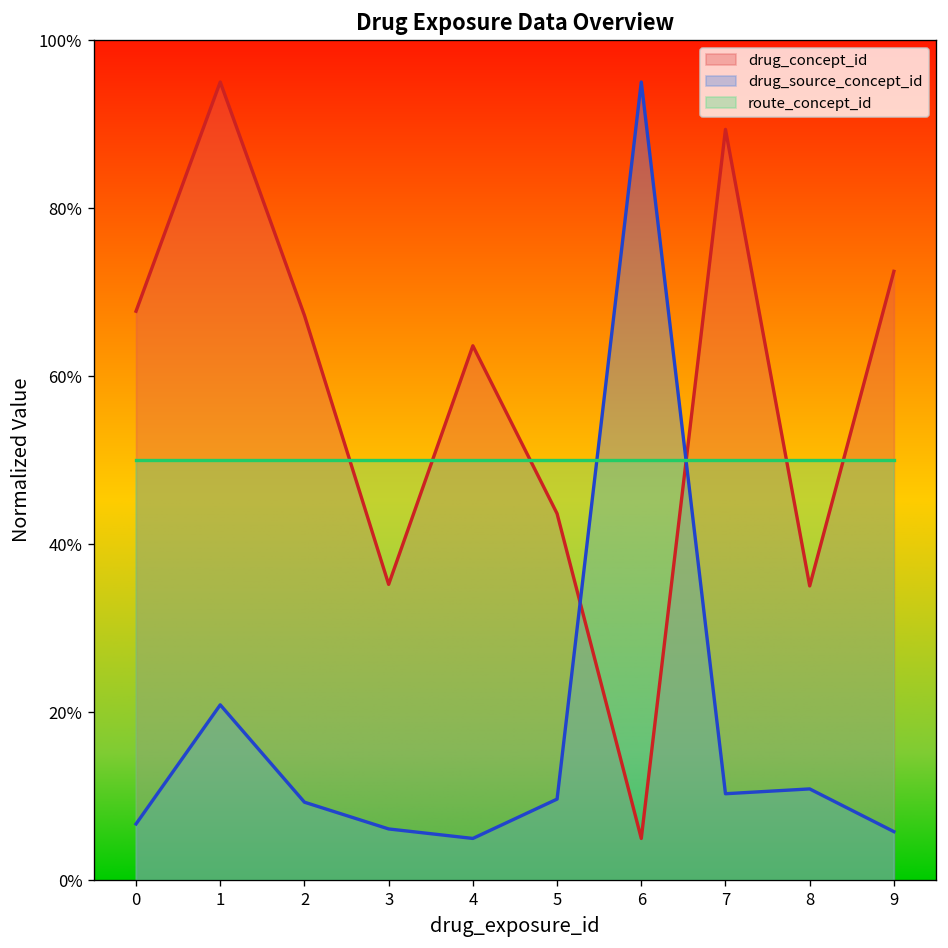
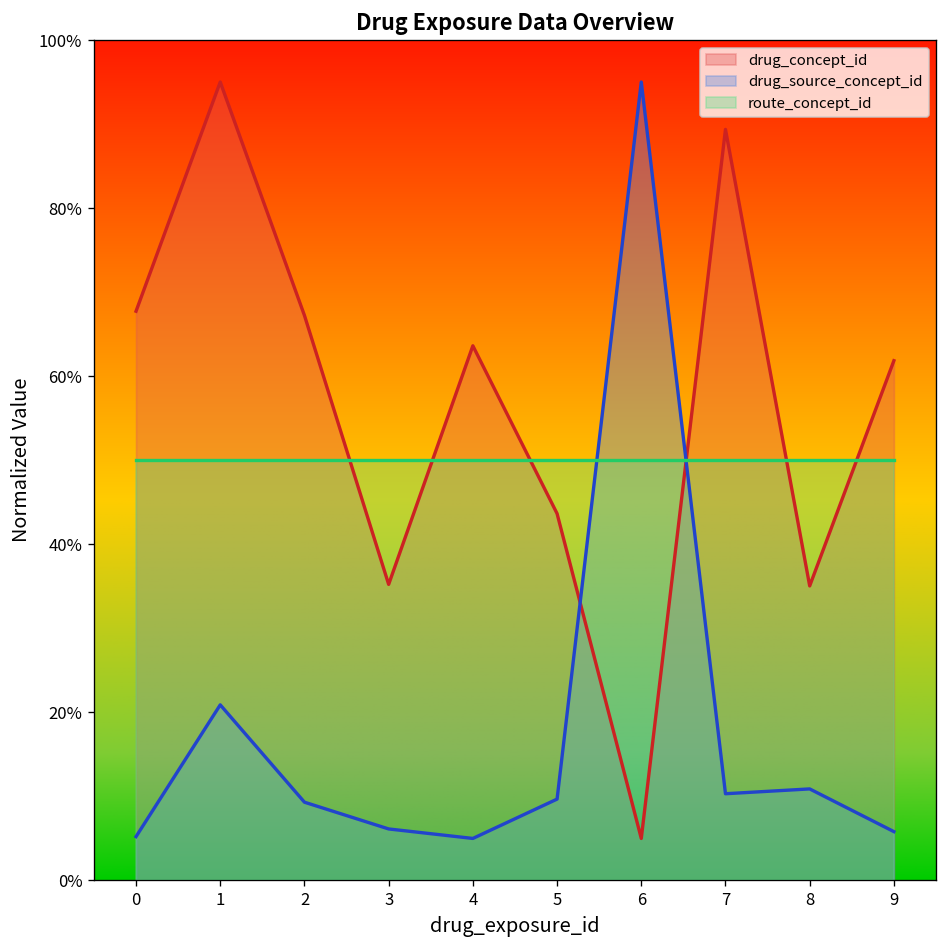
drug_source_concept_id, 0: 7% -> 5%
drug_concept_id, 9: 72% -> 62%
